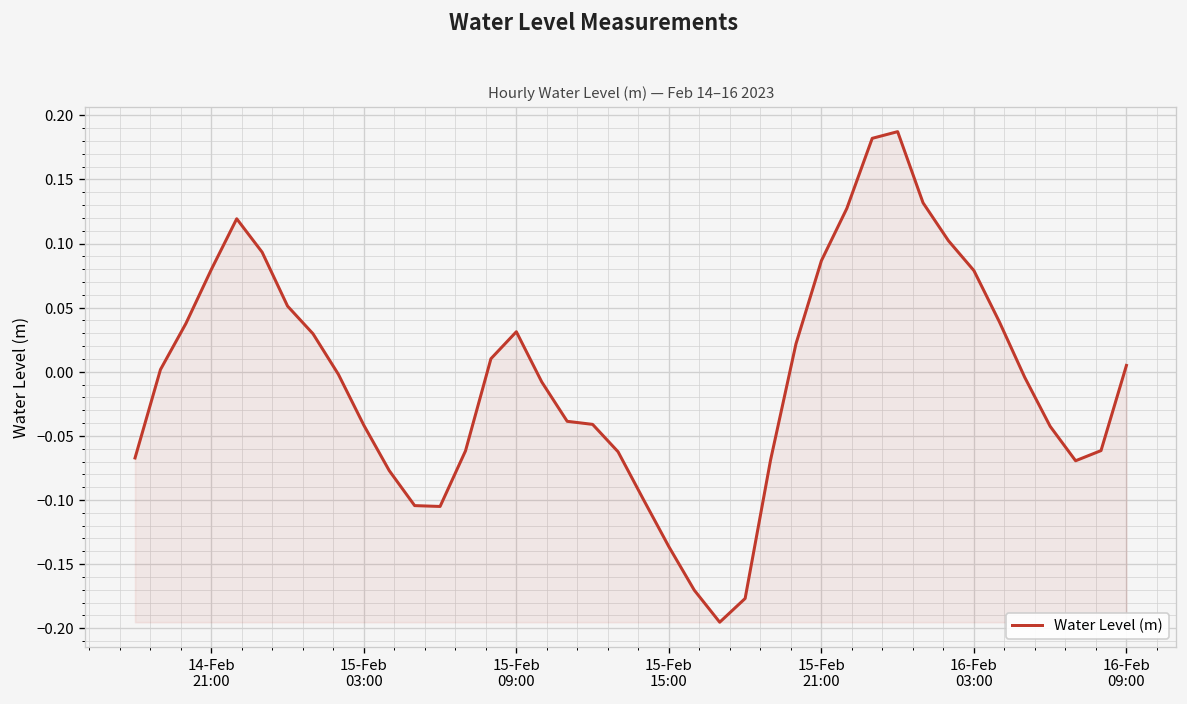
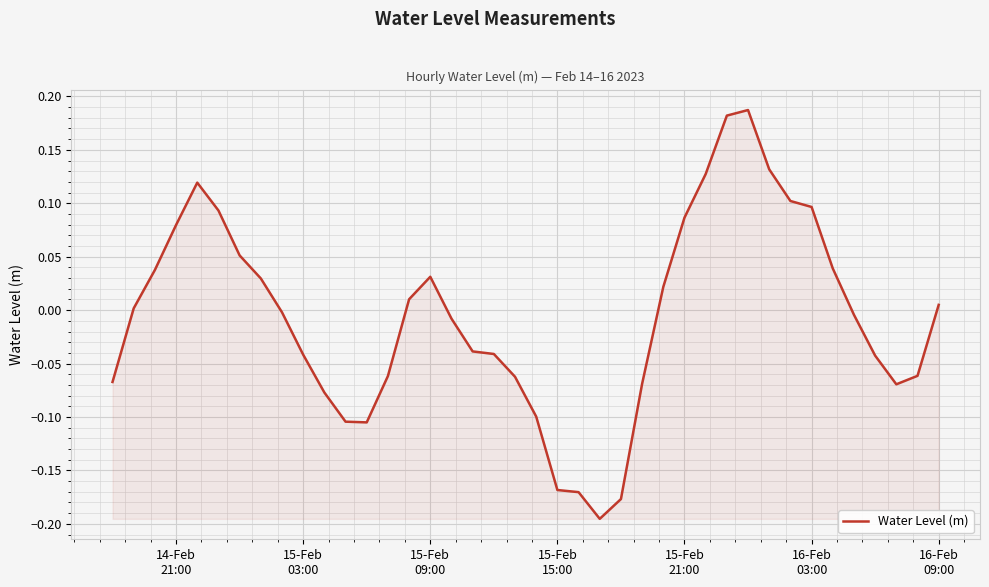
15-Feb 15:00: -0.136 -> -0.168
16-Feb 03:00: 0.079 -> 0.097
